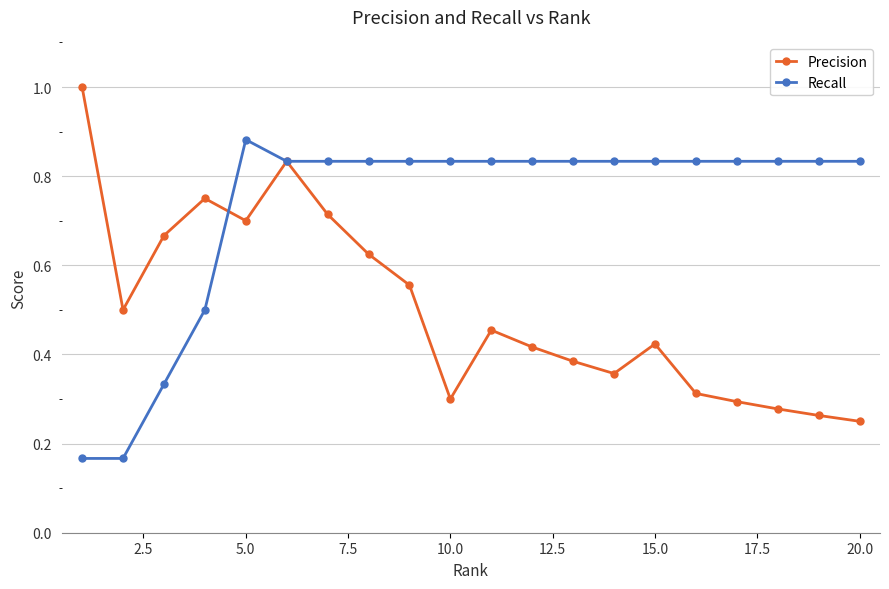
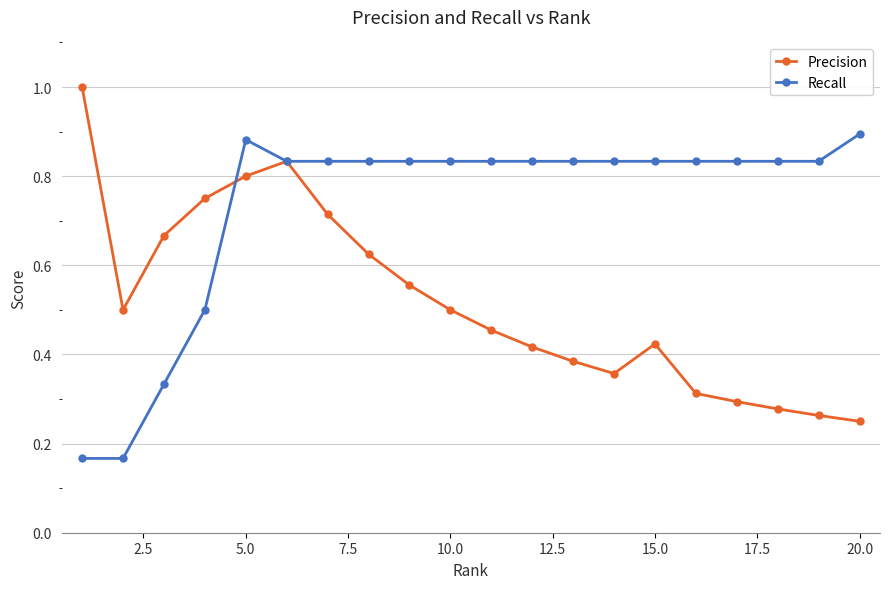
Precision, 5.0: 0.7 -> 0.8
Precision, 10.0: 0.3 -> 0.5
Recall, 20.0: 0.83 -> 0.89
